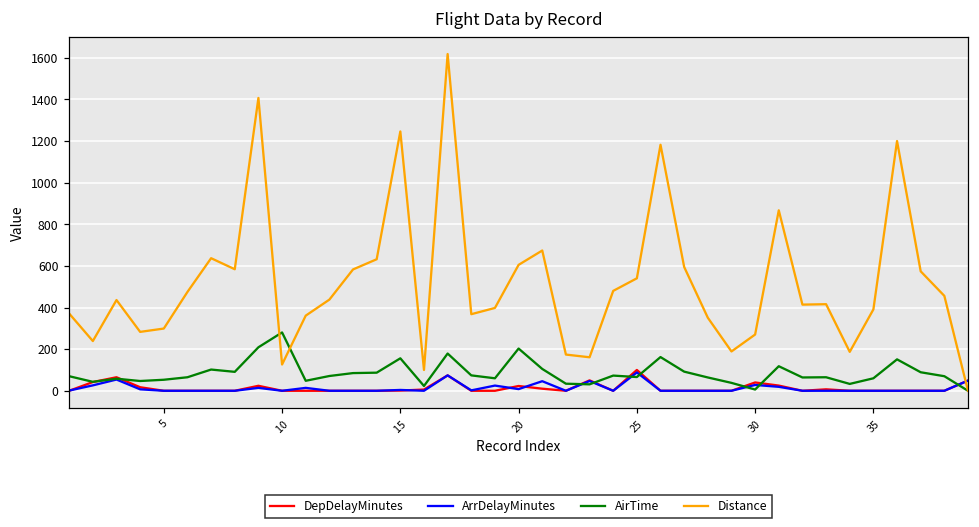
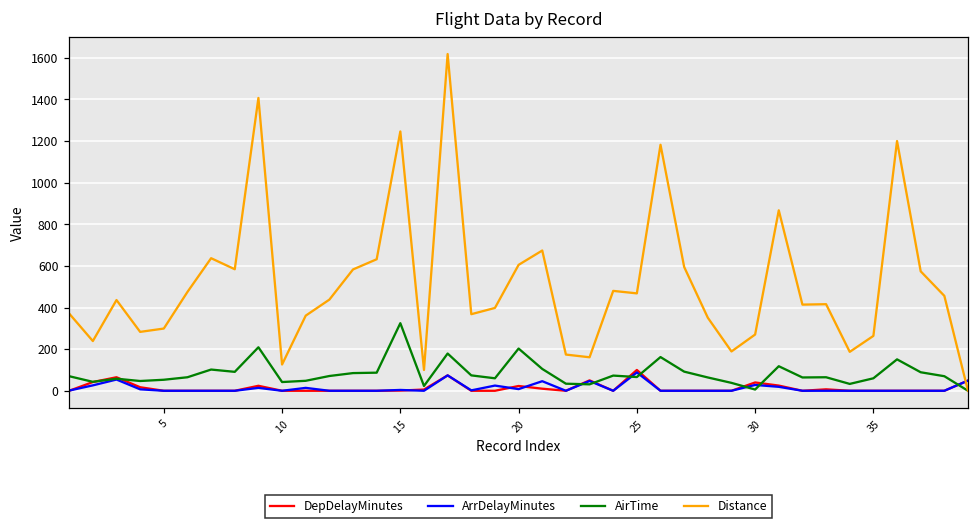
AirTime, 10: 280 -> 40
AirTime, 15: 160 -> 320
Distance, 25: 540 -> 470
Distance, 35: 390 -> 260
